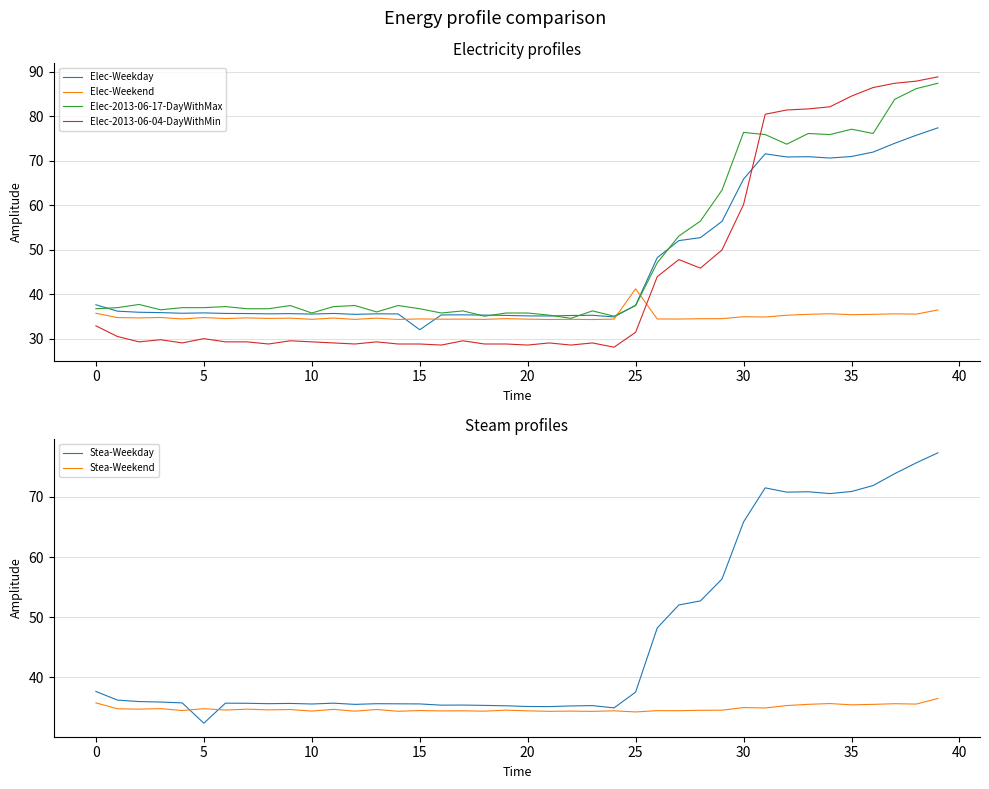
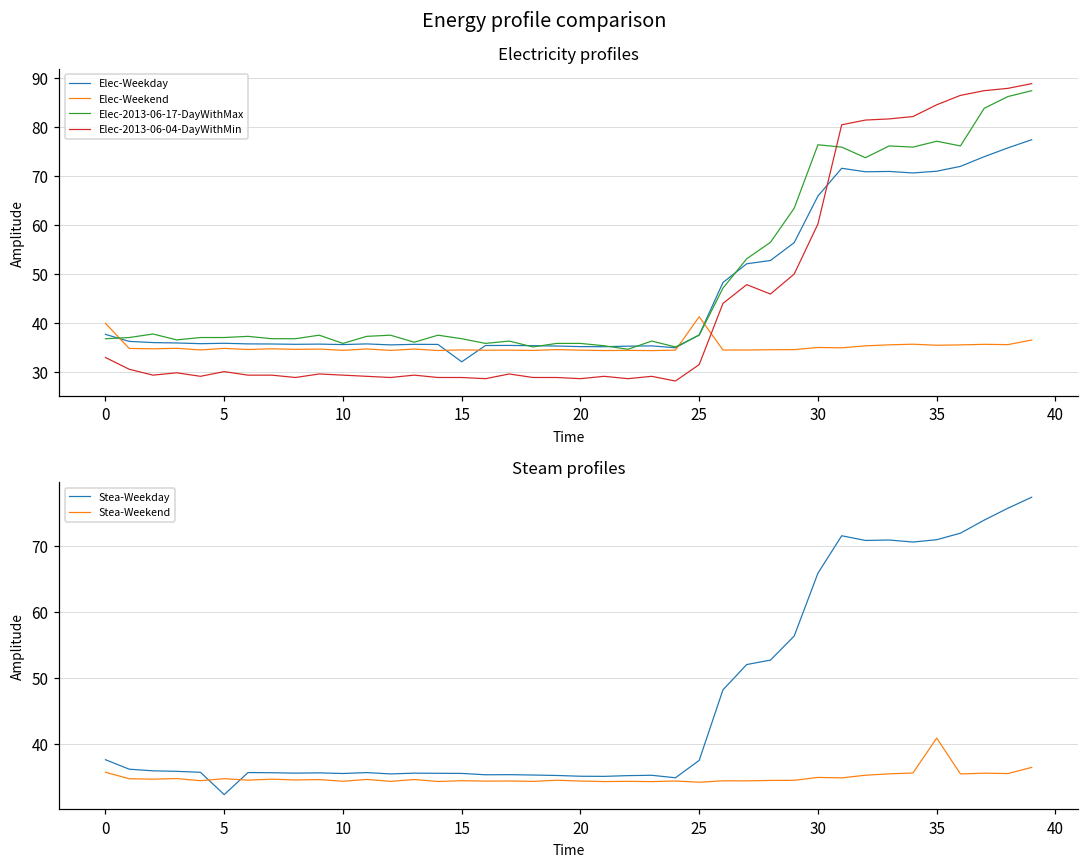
Electricity profiles, Elec-Weekend, 0: 36 -> 40
Steam profiles, Stea-Weekend, 35: 35 -> 41
